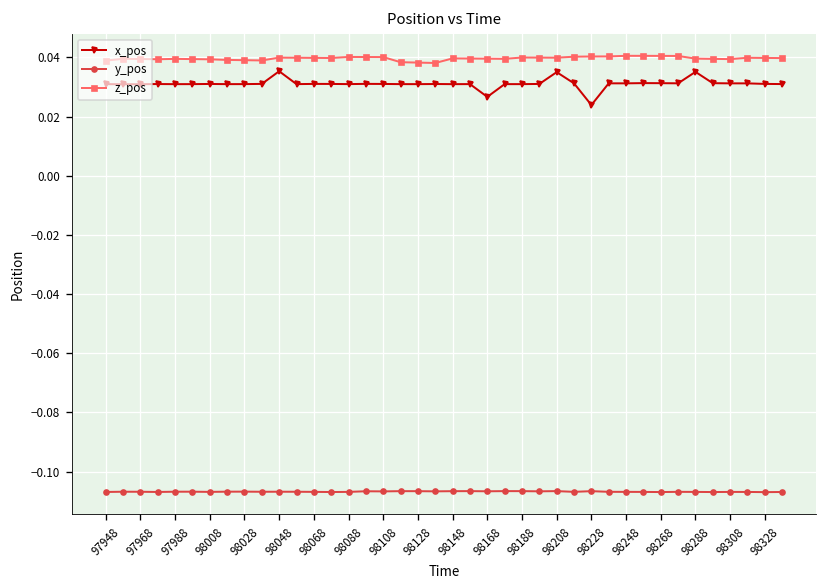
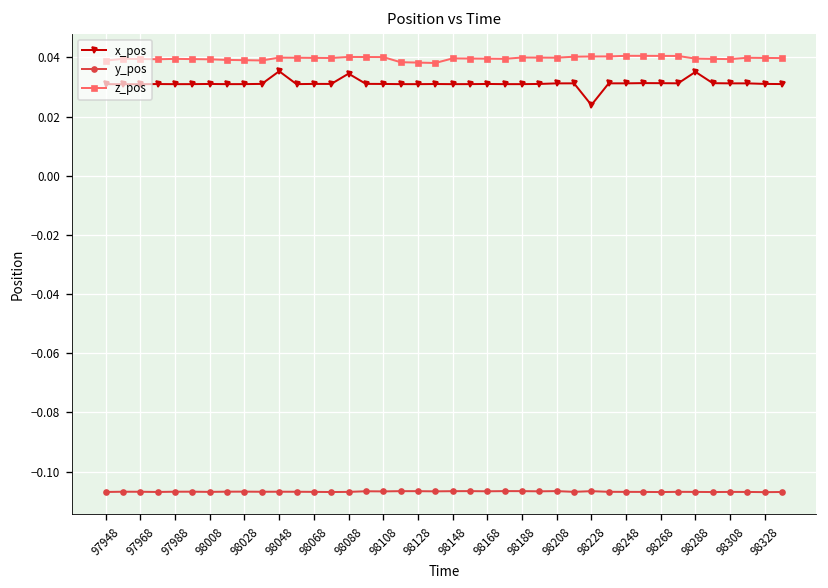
x_pos, 98088: 0.031 -> 0.035
x_pos, 98168: 0.027 -> 0.031
x_pos, 98208: 0.035 -> 0.031
